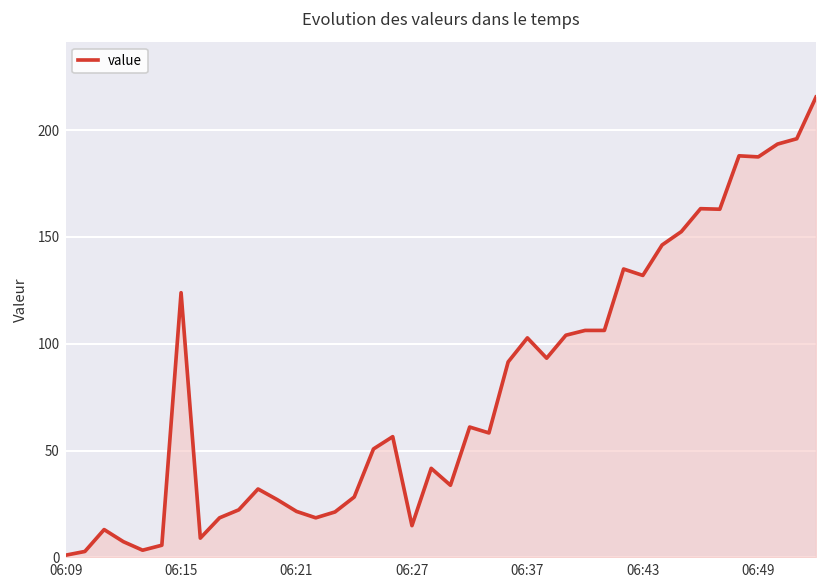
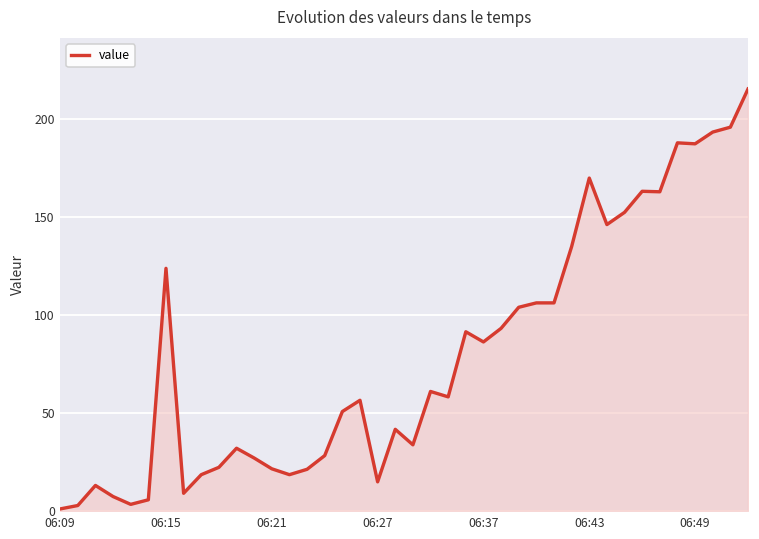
06:37: 103 -> 86
06:43: 132 -> 170
